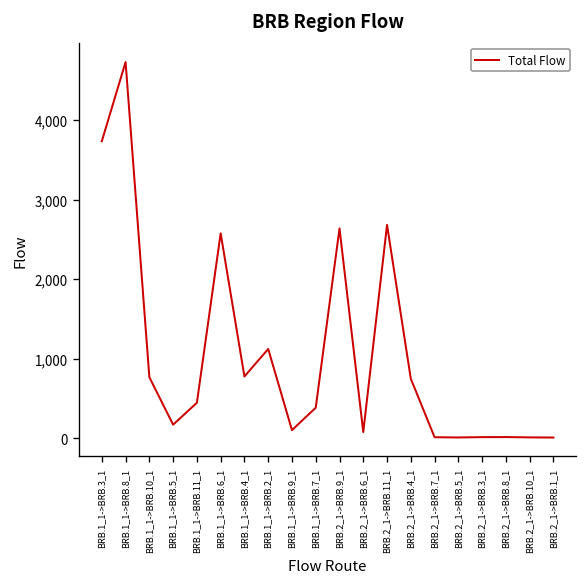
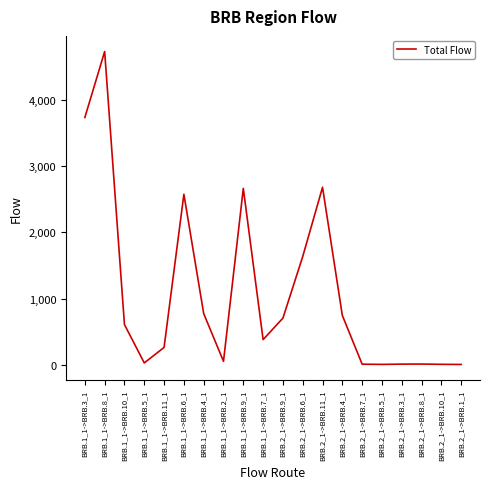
BRB.1_1->BRB.10_1: 800 -> 600
BRB.1_1->BRB.5_1: 200 -> 0
BRB.1_1->BRB.11_1: 400 -> 300
BRB.1_1->BRB.2_1: 1,100 -> 100
BRB.1_1->BRB.9_1: 100 -> 2,700
BRB.2_1->BRB.9_1: 2,600 -> 700
BRB.2_1->BRB.6_1: 100 -> 1,600
